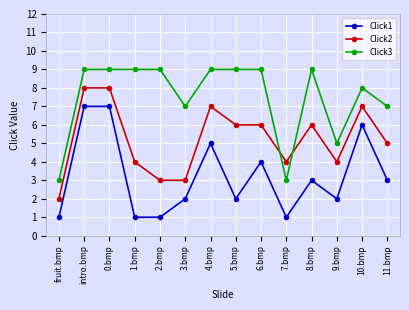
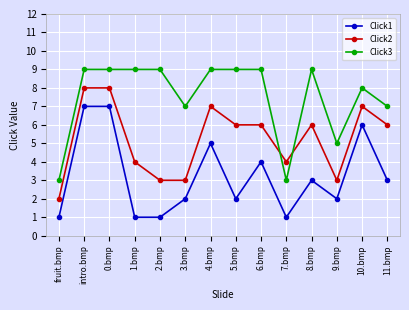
Click2, 9.bmp: 4 -> 3
Click2, 11.bmp: 5 -> 6
